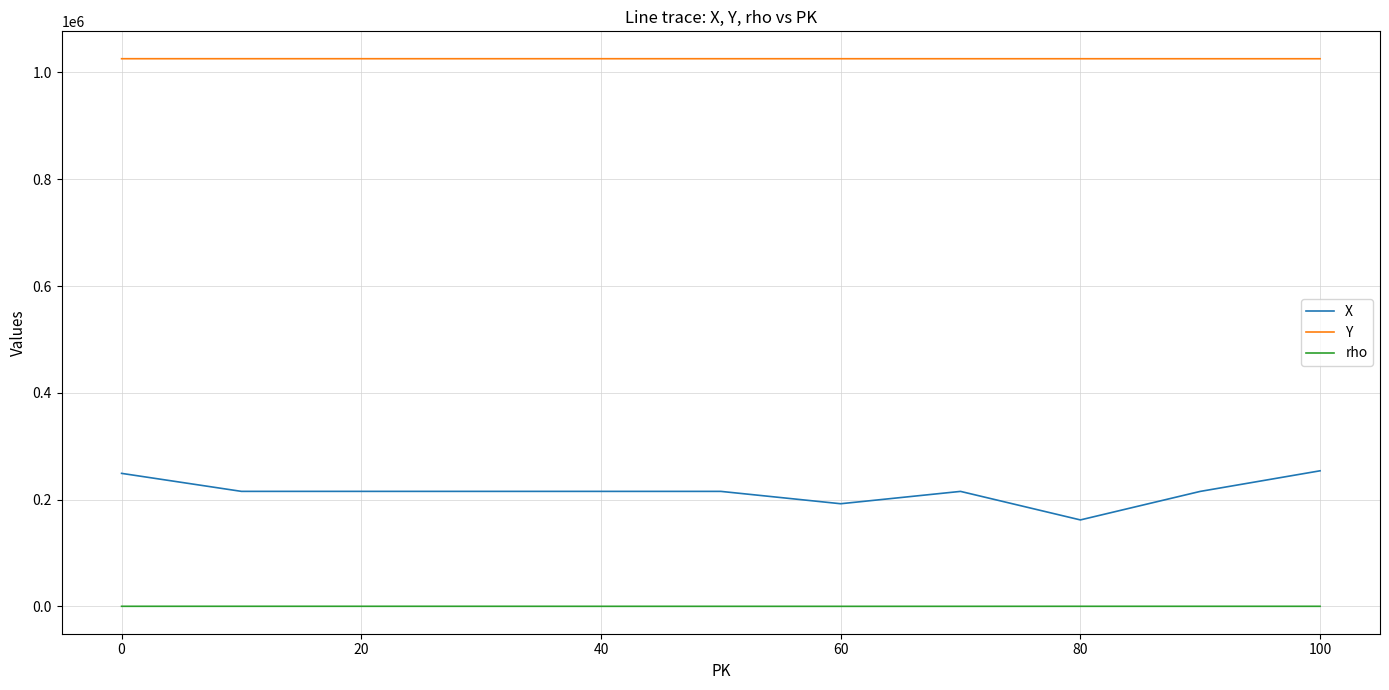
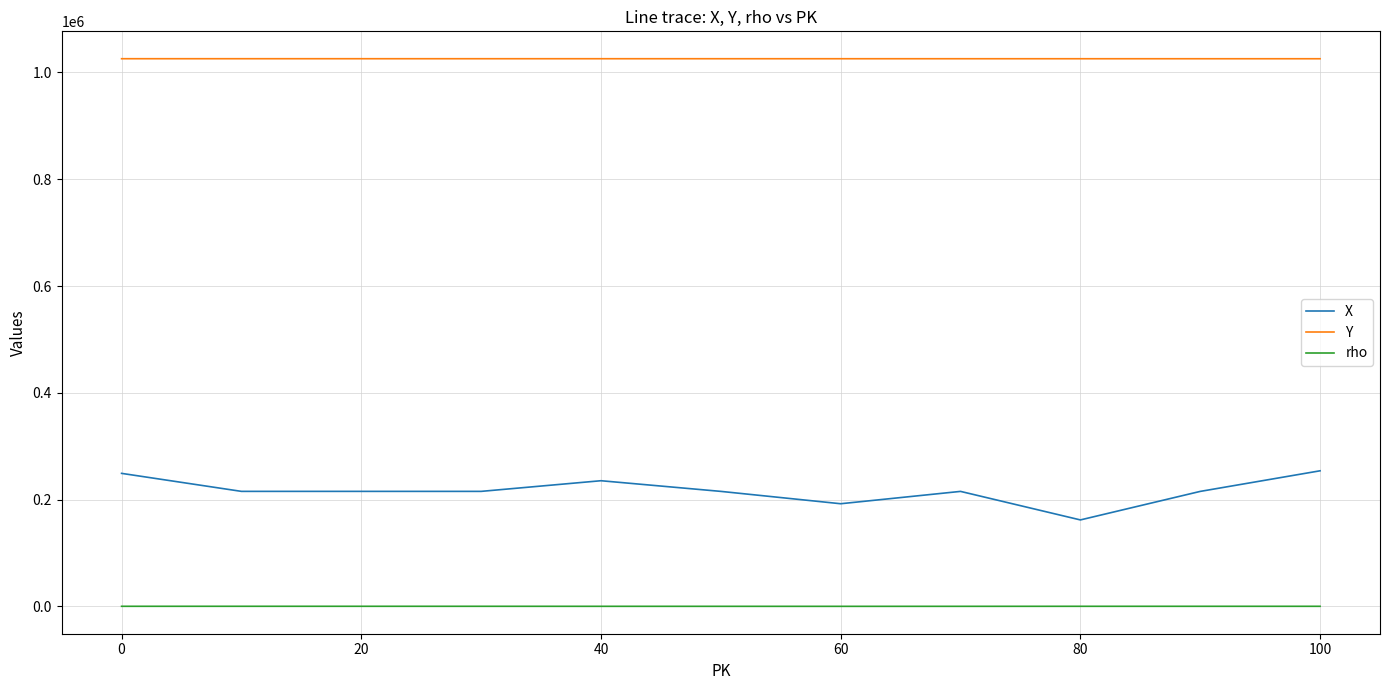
X, 40: 220000 -> 240000
